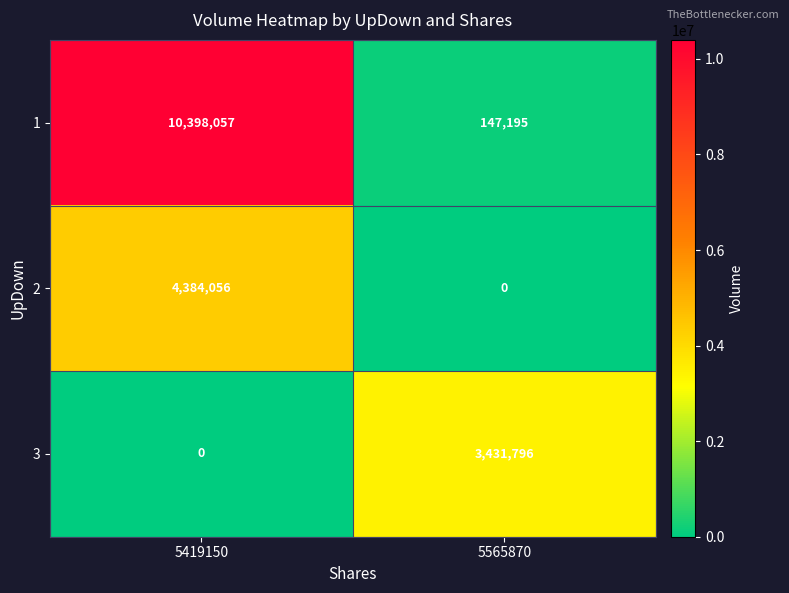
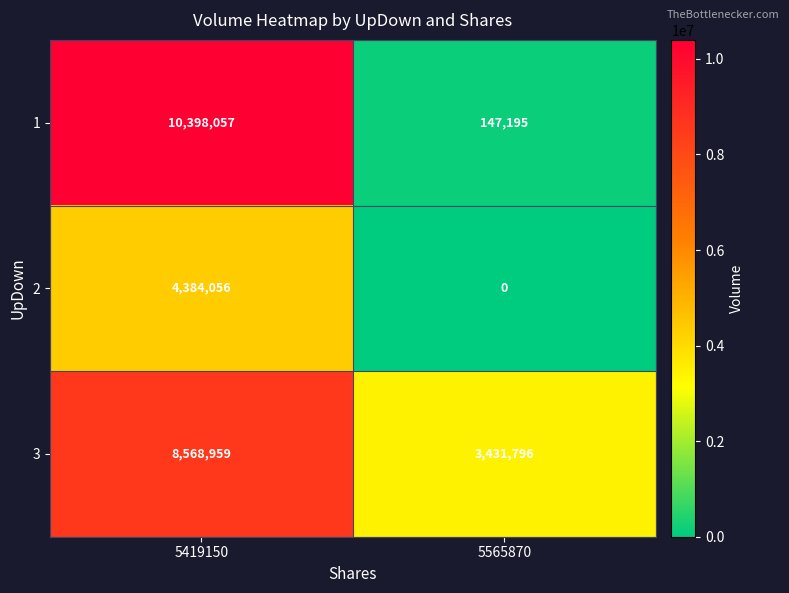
3, 5419150: 0 -> 8,568,959
